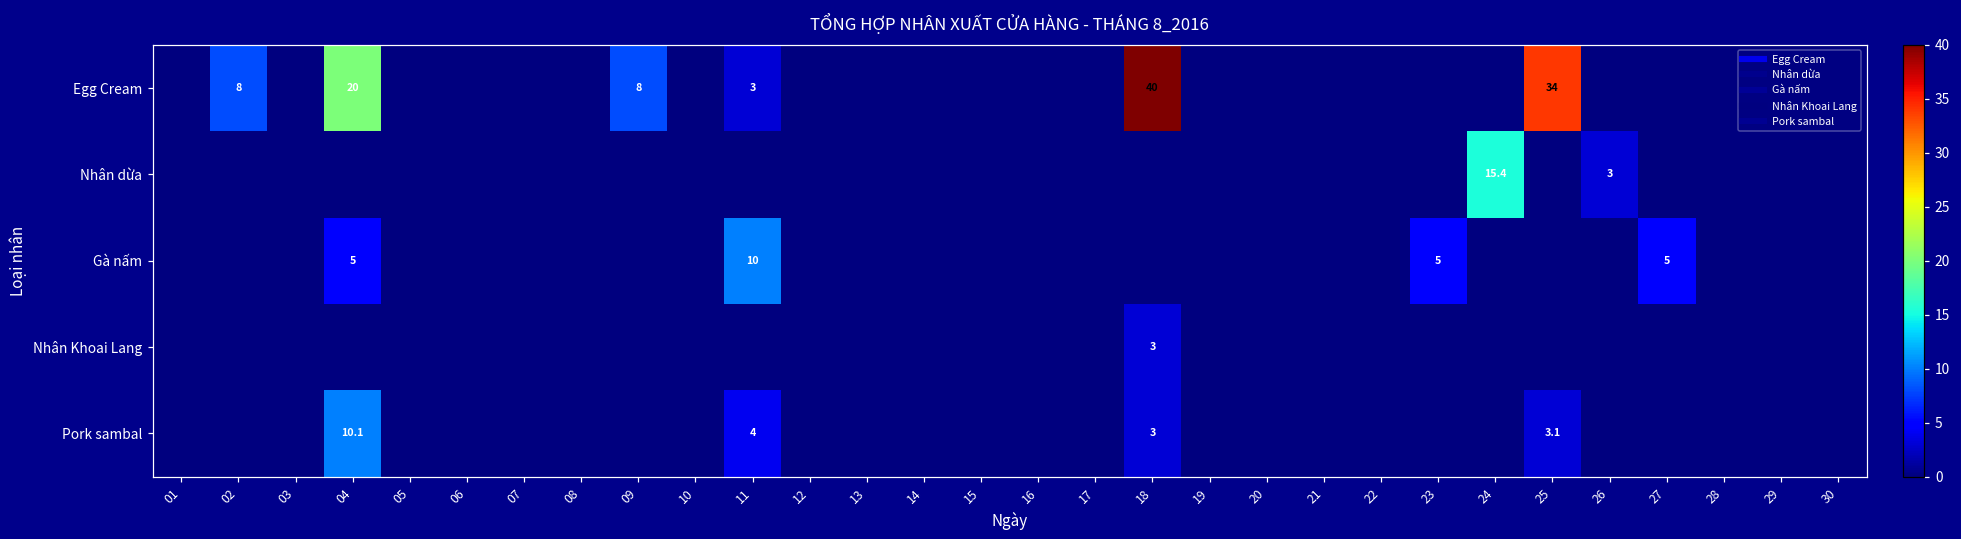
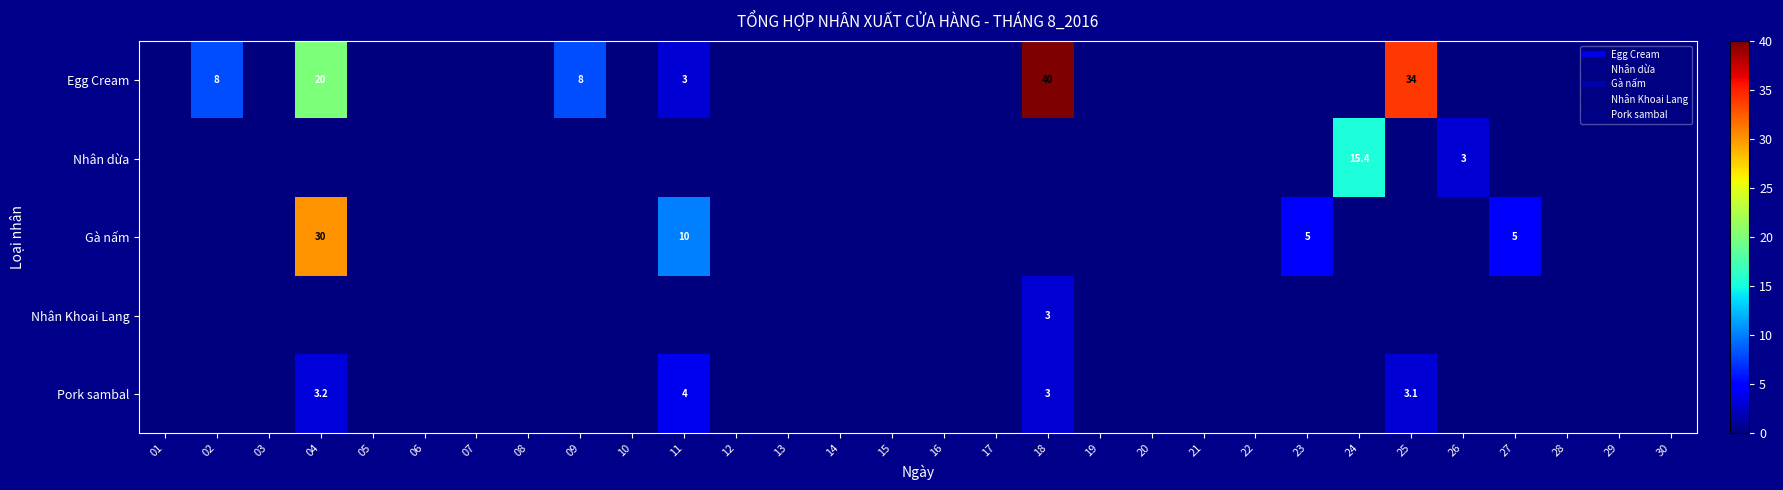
Gà nấm, 04: 5 -> 30
Pork sambal, 04: 10.1 -> 3.2
